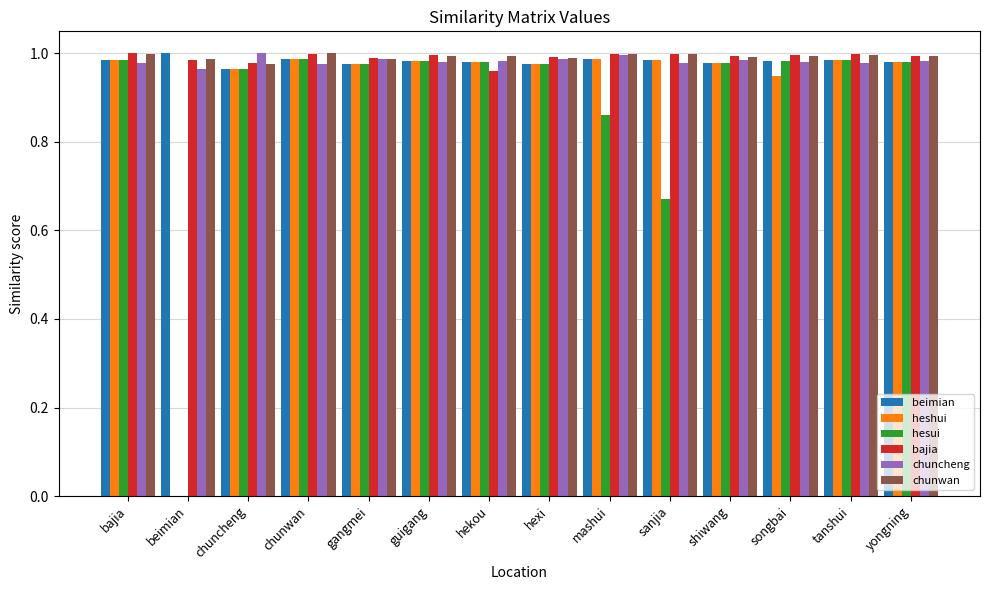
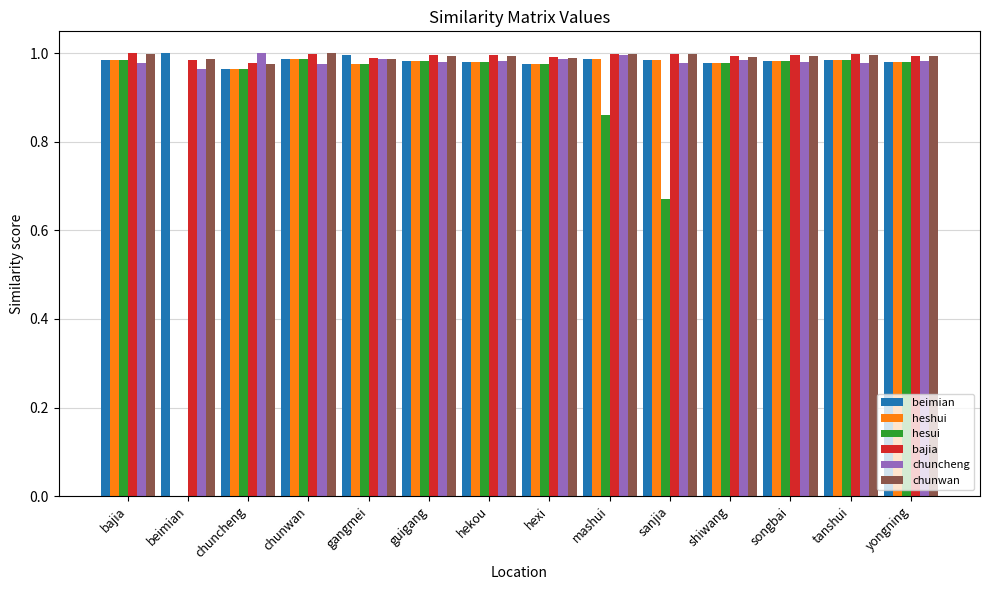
beimian, gangmei: 0.98 -> 1.00
bajia, hekou: 0.96 -> 1.00
heshui, songbai: 0.95 -> 0.98
